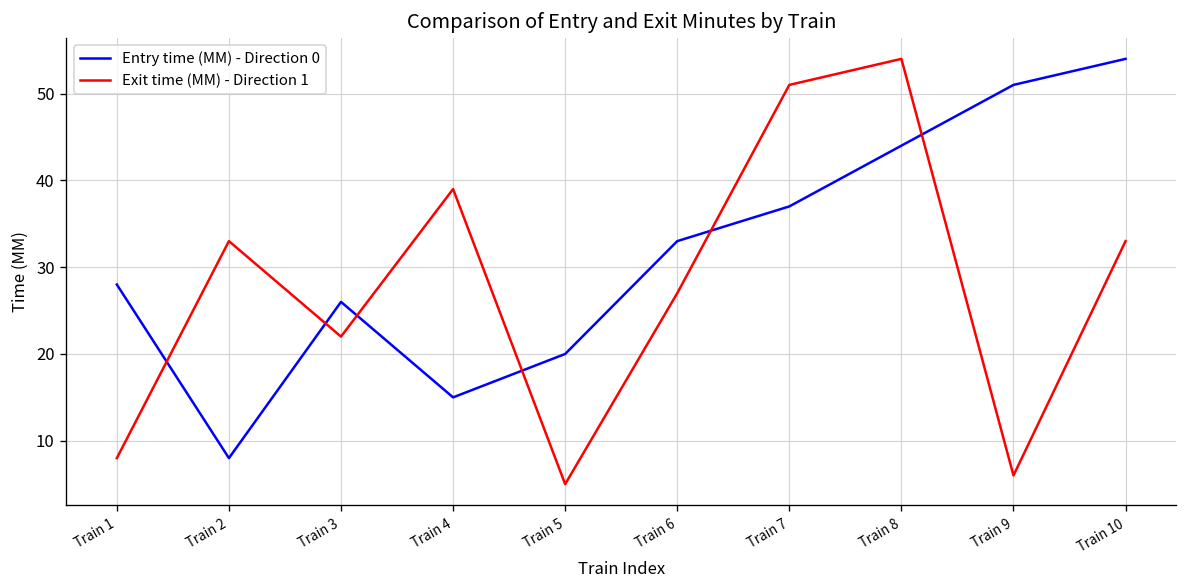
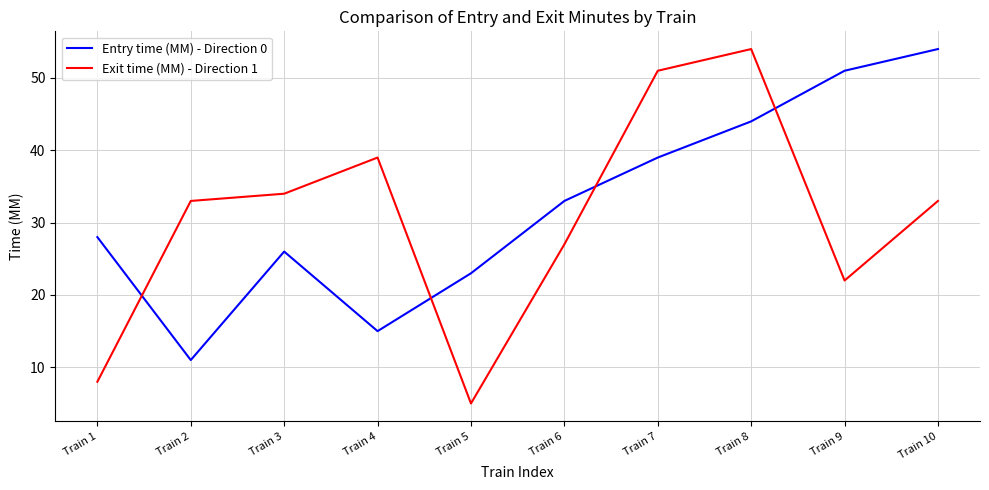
Entry time (MM) - Direction 0, Train 2: 8 -> 11
Exit time (MM) - Direction 1, Train 3: 22 -> 34
Entry time (MM) - Direction 0, Train 5: 20 -> 23
Entry time (MM) - Direction 0, Train 7: 37 -> 39
Exit time (MM) - Direction 1, Train 9: 6 -> 22
